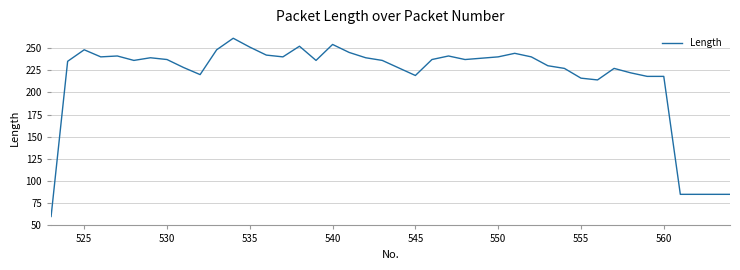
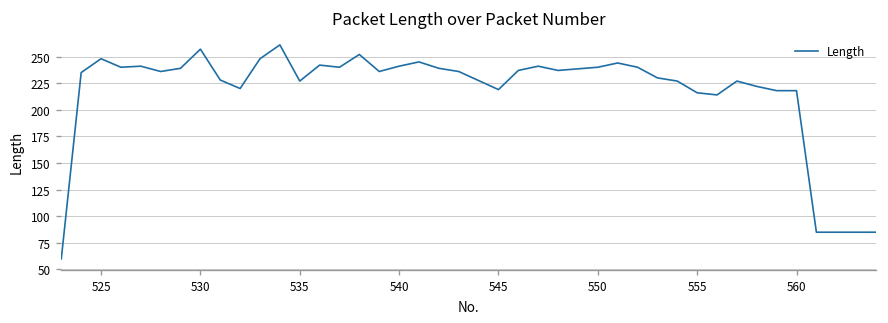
530: 240 -> 260
535: 250 -> 230
540: 250 -> 240
